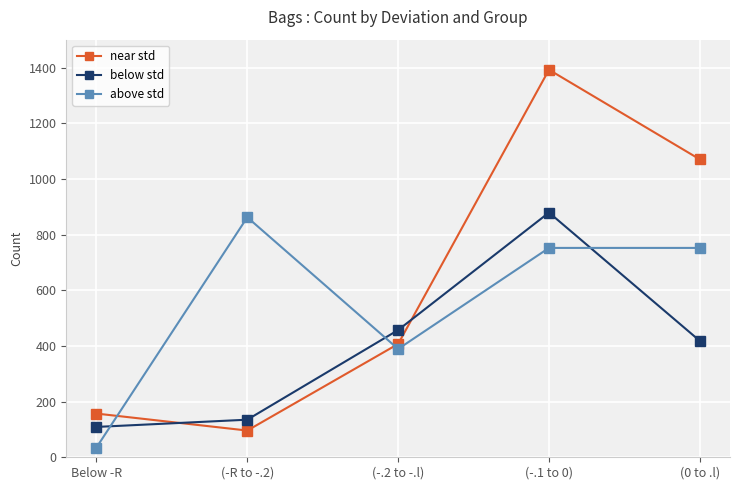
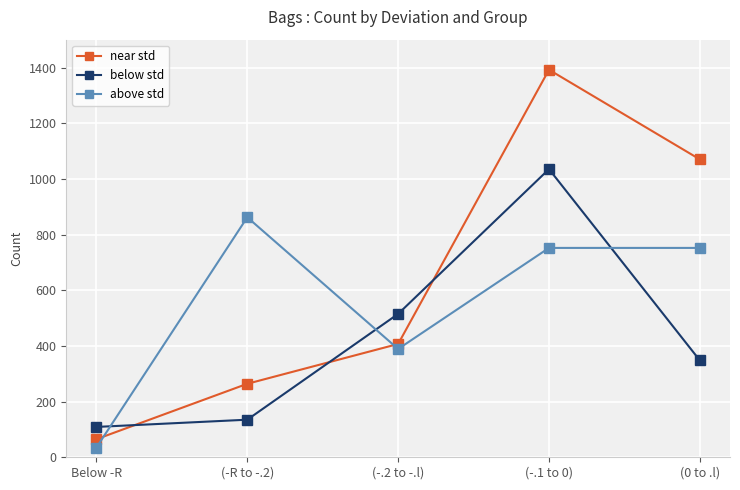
near std, Below -R: 160 -> 70
near std, (-R to -.2): 100 -> 260
below std, (-.2 to -.l): 460 -> 520
below std, (-.1 to 0): 880 -> 1040
below std, (0 to .l): 420 -> 350
